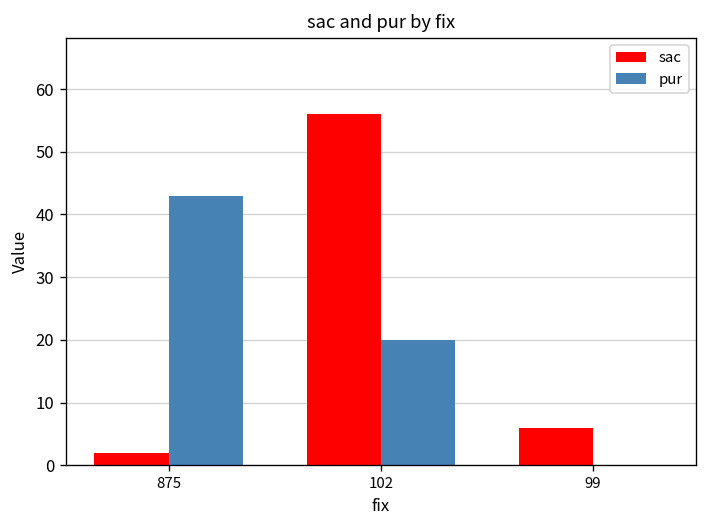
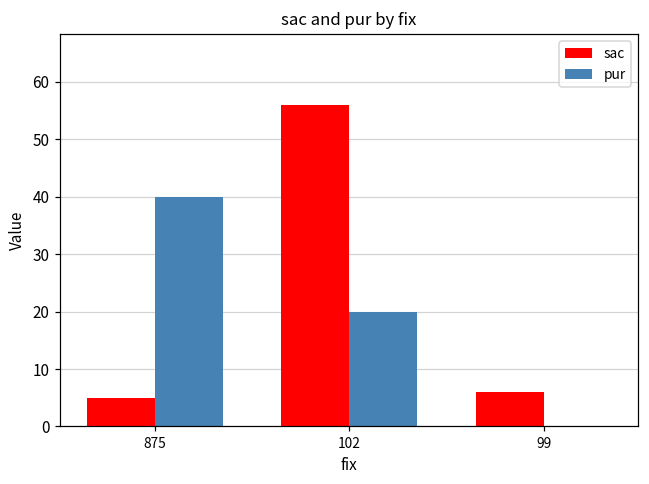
sac, 875: 2 -> 5
pur, 875: 43 -> 40
